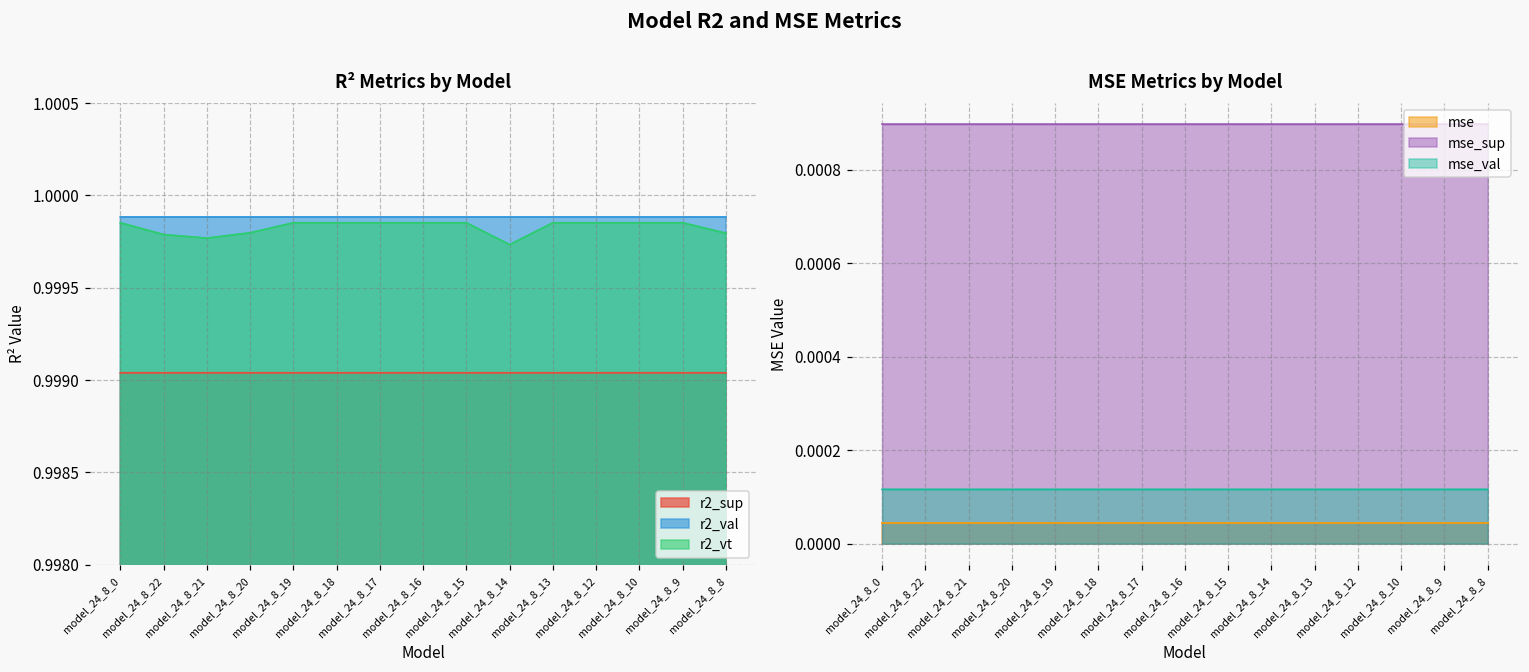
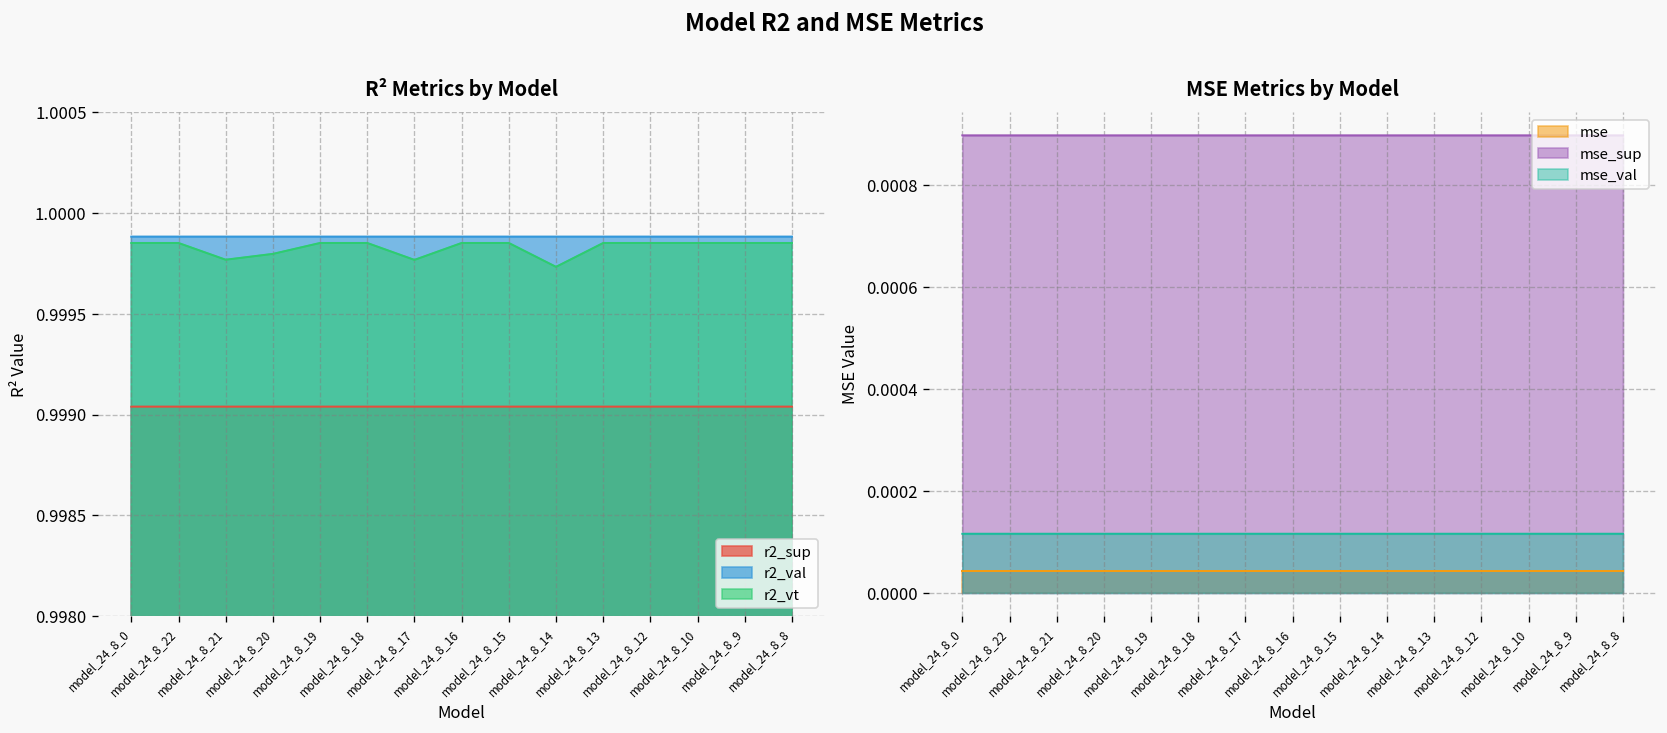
R² Metrics by Model, r2_vt, model_24_8_22: 0.99979 -> 0.99985
R² Metrics by Model, r2_vt, model_24_8_17: 0.99985 -> 0.99977
R² Metrics by Model, r2_vt, model_24_8_8: 0.99980 -> 0.99985
